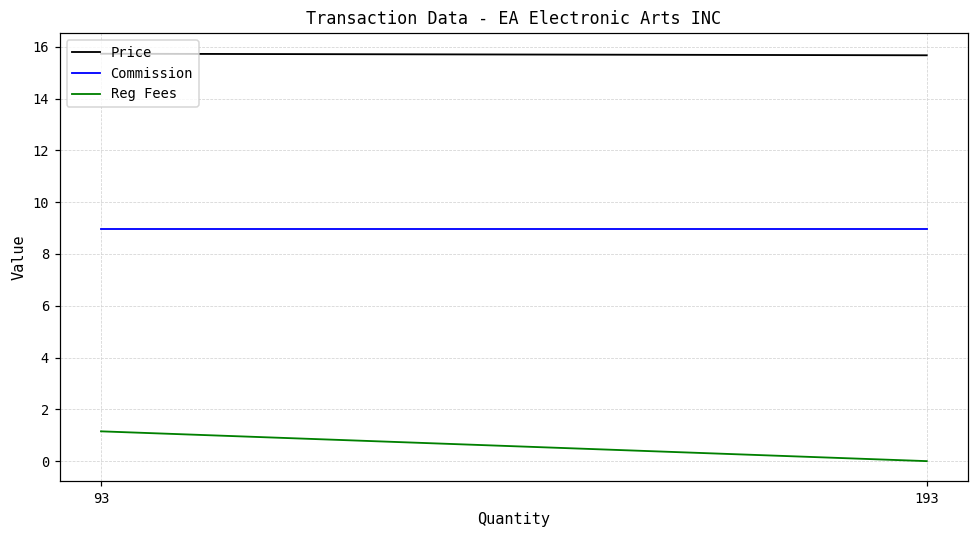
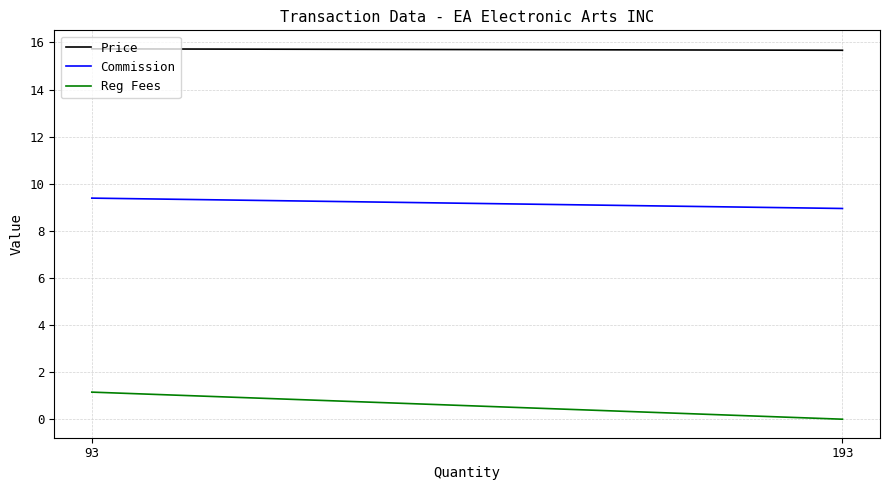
Commission, 93: 9.0 -> 9.4
